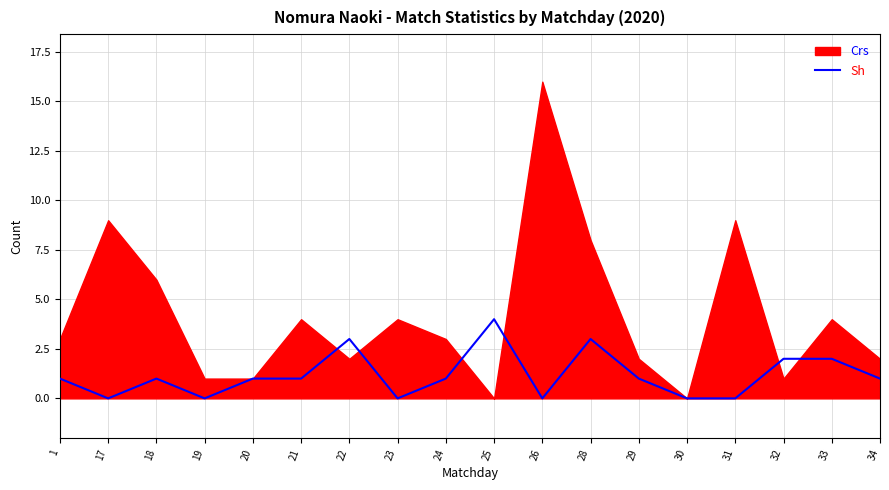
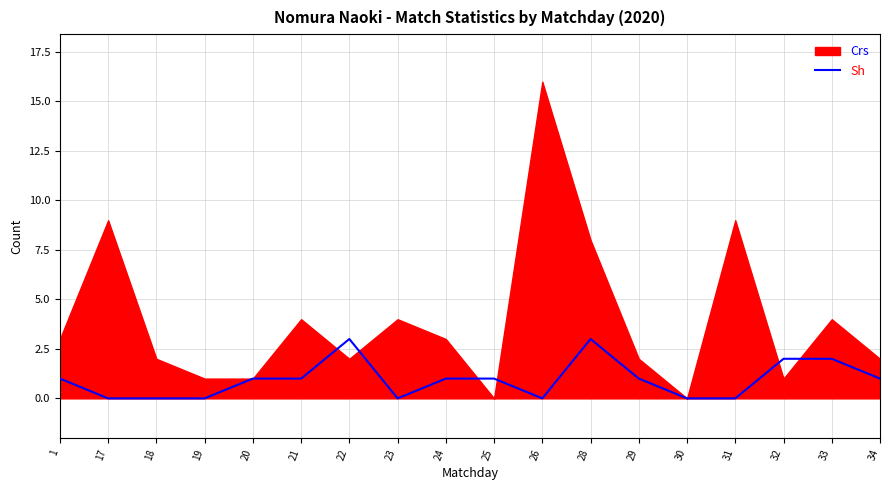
Sh, 18: 1 -> 0
Crs, 18: 6 -> 2
Sh, 25: 4 -> 1
